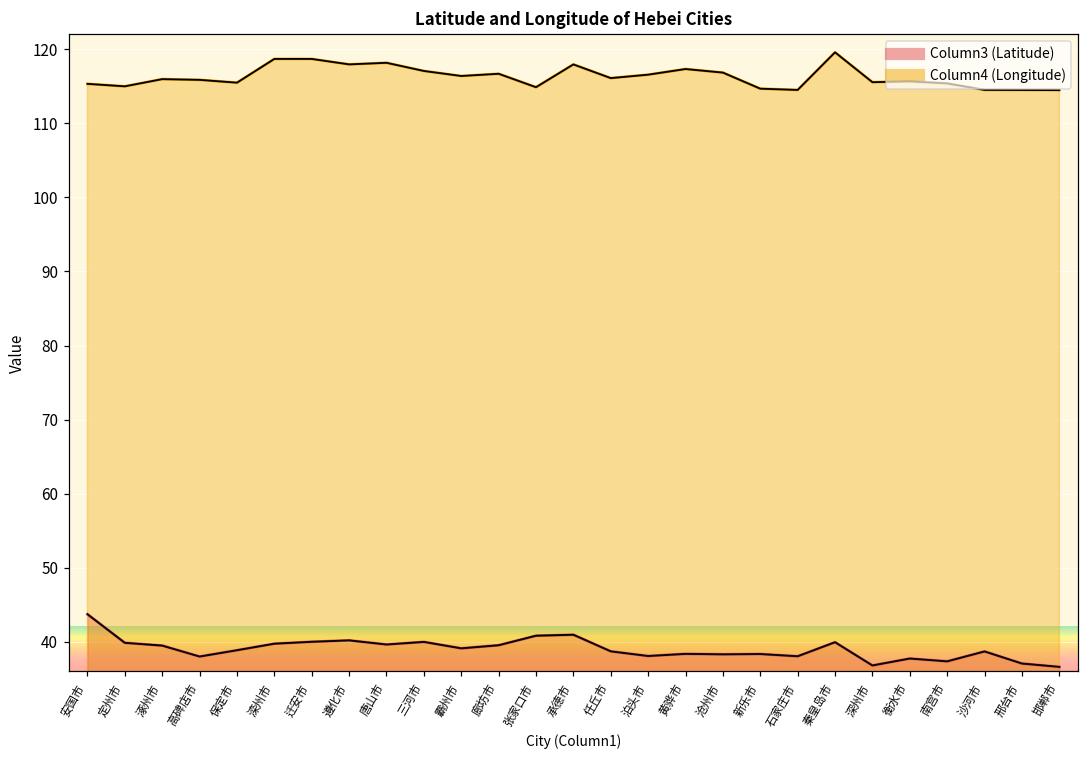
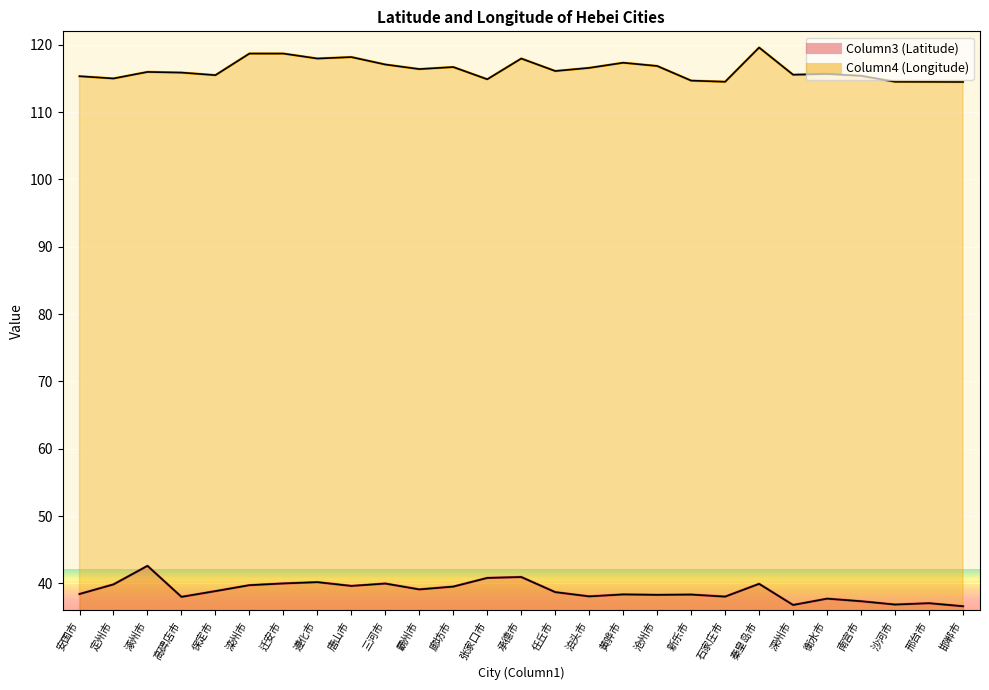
Column3 (Latitude), 安国市: 44 -> 38
Column3 (Latitude), 涿州市: 39 -> 43
Column3 (Latitude), 沙河市: 39 -> 37
